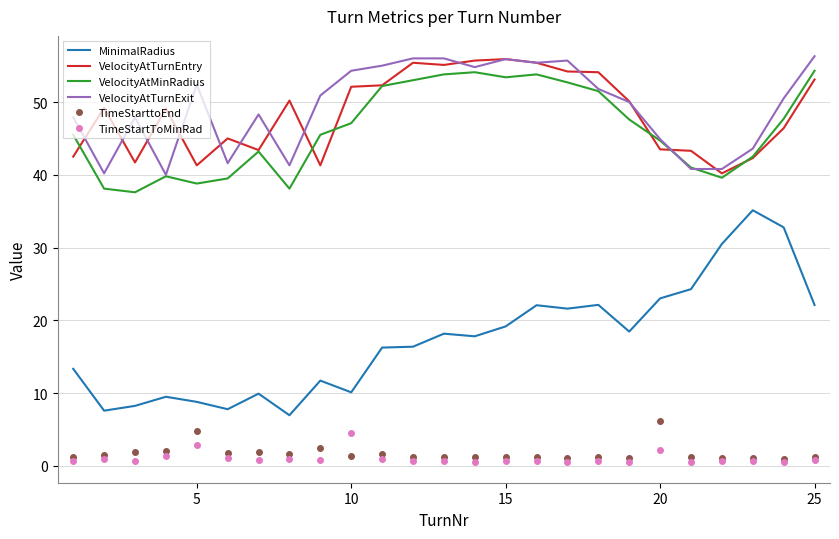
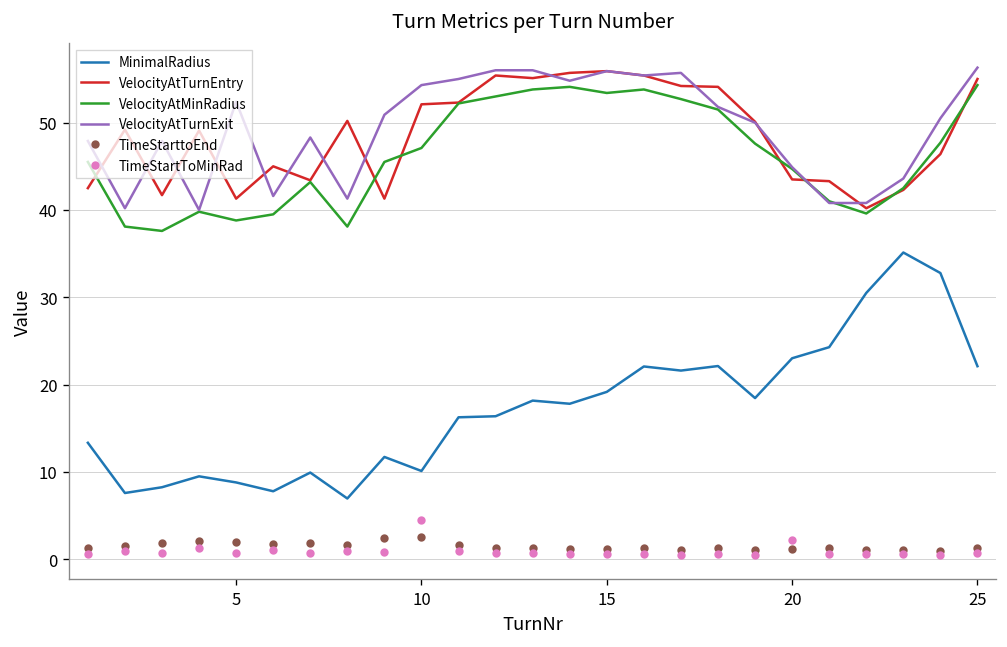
TimeStarttoEnd, 5: 5 -> 2
TimeStartToMinRad, 5: 3 -> 1
TimeStarttoEnd, 10: 1 -> 3
TimeStarttoEnd, 20: 6 -> 1
VelocityAtTurnEntry, 25: 53 -> 55
